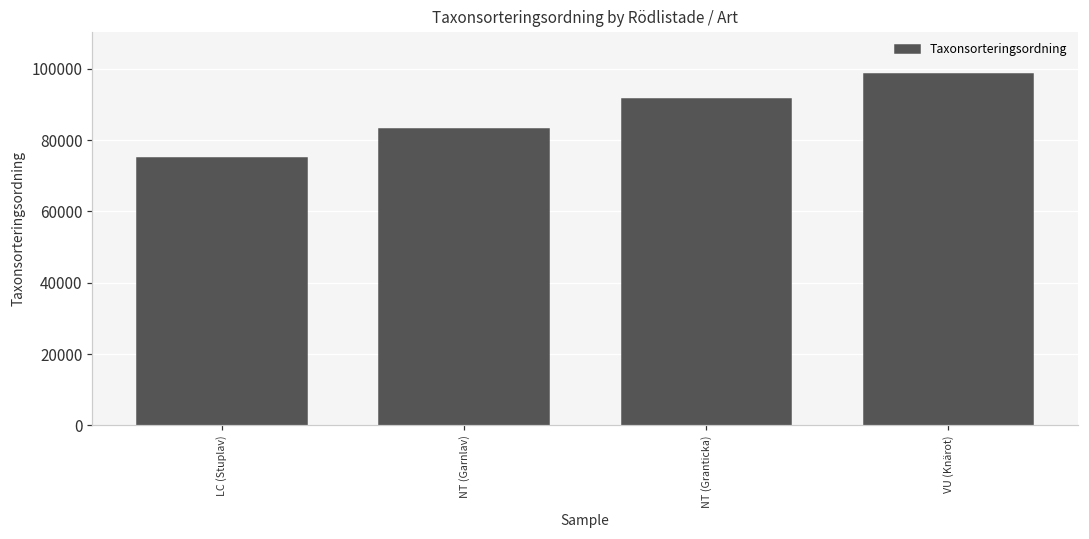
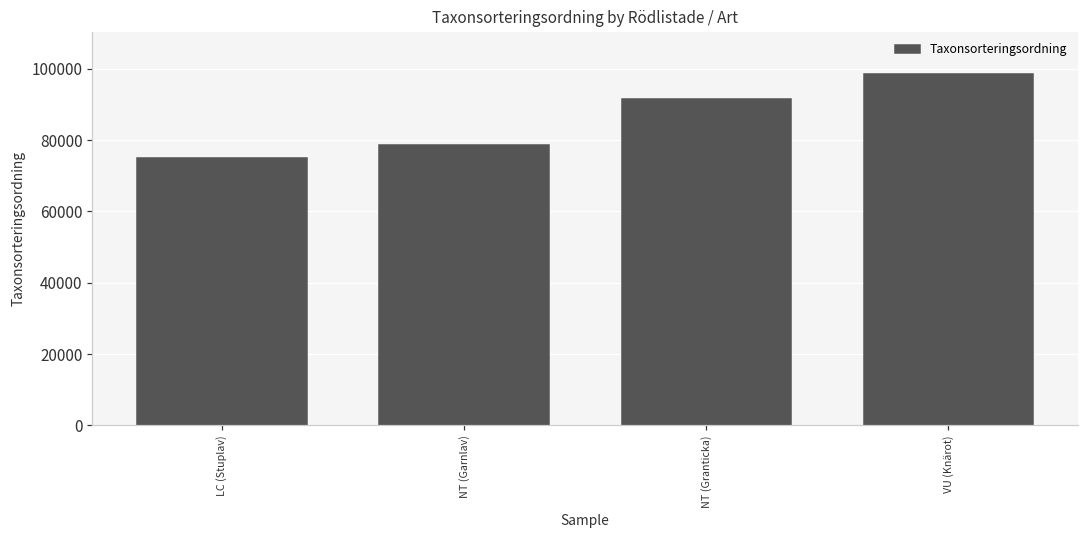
NT (Garnlav): 83000 -> 79000
